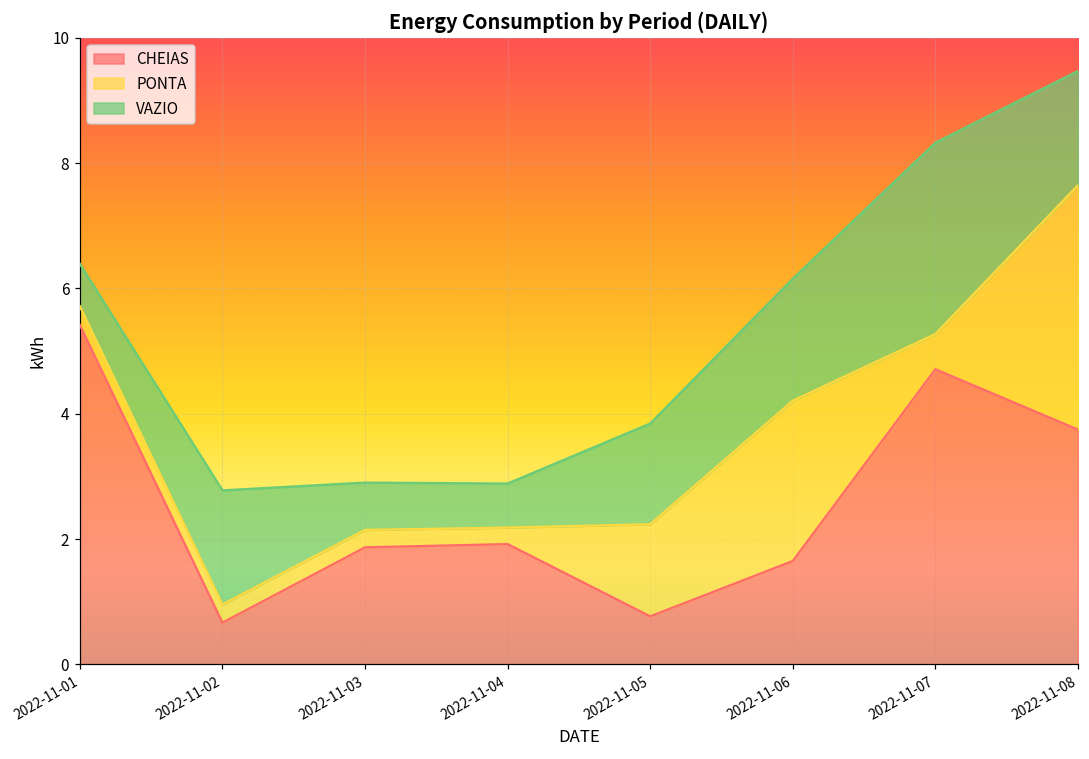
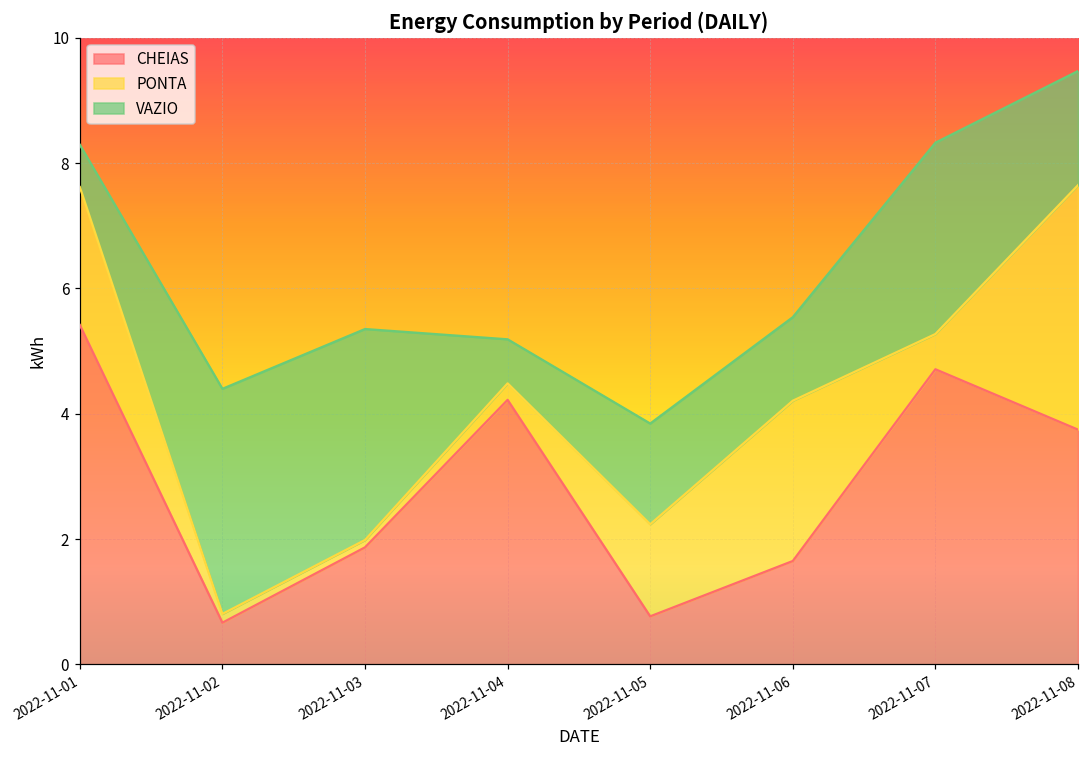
PONTA, 2022-11-01: 0.3 -> 2.2
PONTA, 2022-11-02: 0.3 -> 0.1
VAZIO, 2022-11-02: 1.8 -> 3.6
PONTA, 2022-11-03: 0.3 -> 0.1
VAZIO, 2022-11-03: 0.8 -> 3.4
CHEIAS, 2022-11-04: 1.9 -> 4.2
VAZIO, 2022-11-06: 1.9 -> 1.3
